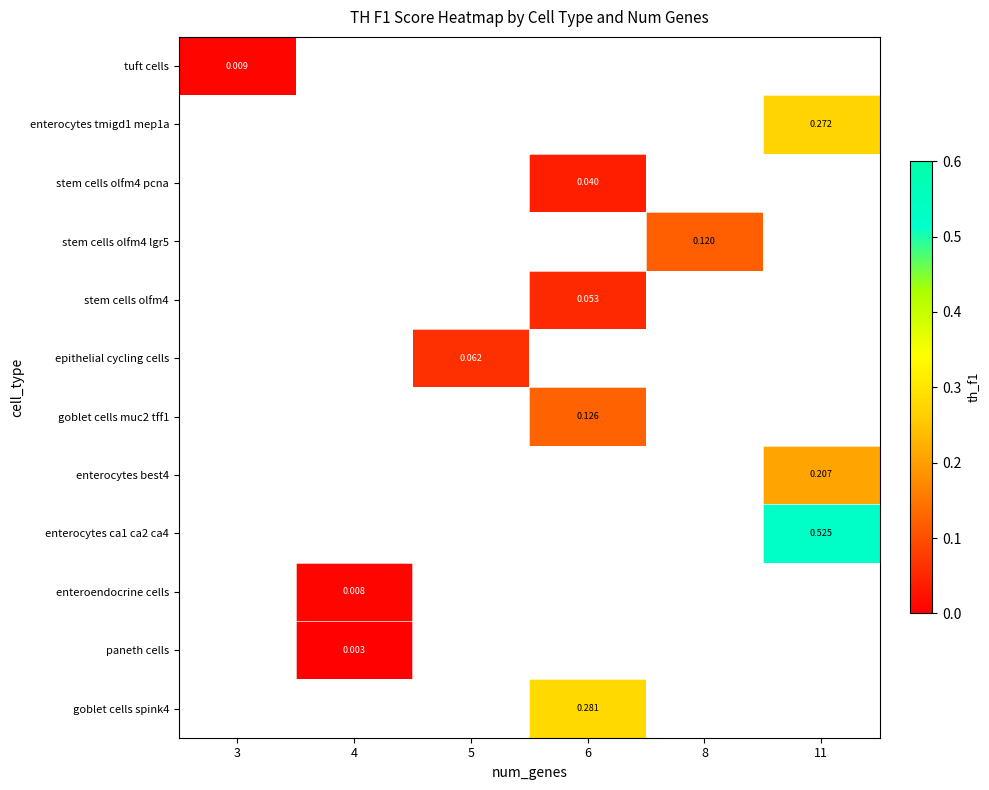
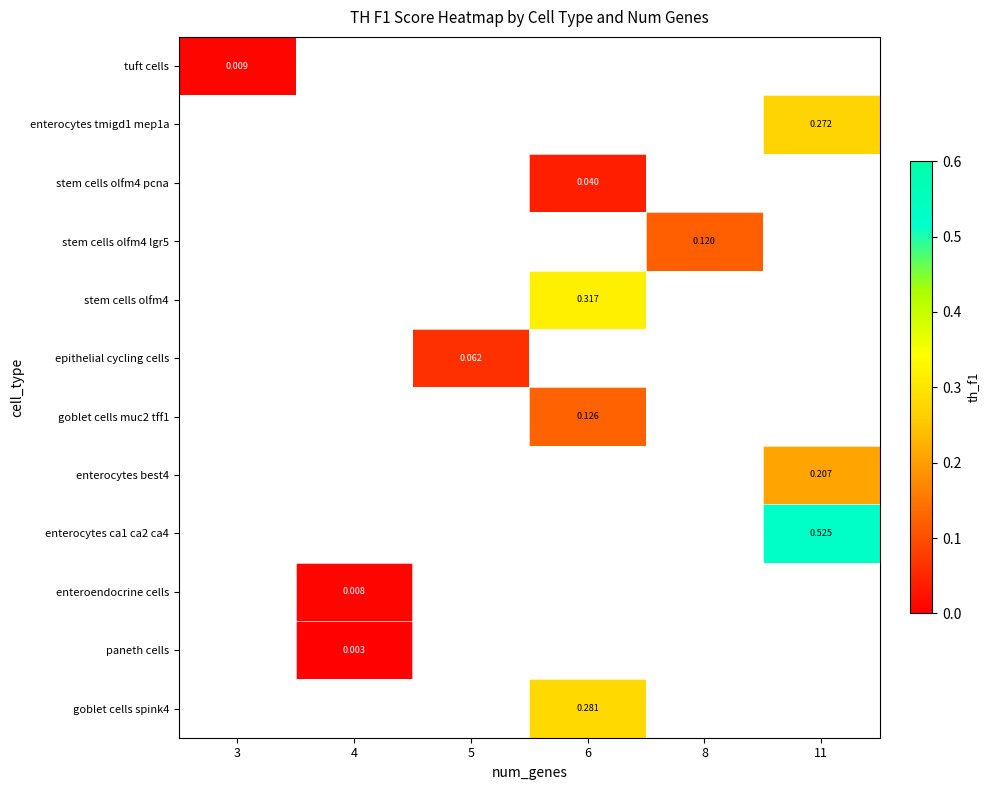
stem cells olfm4, 6: 0.053 -> 0.317
